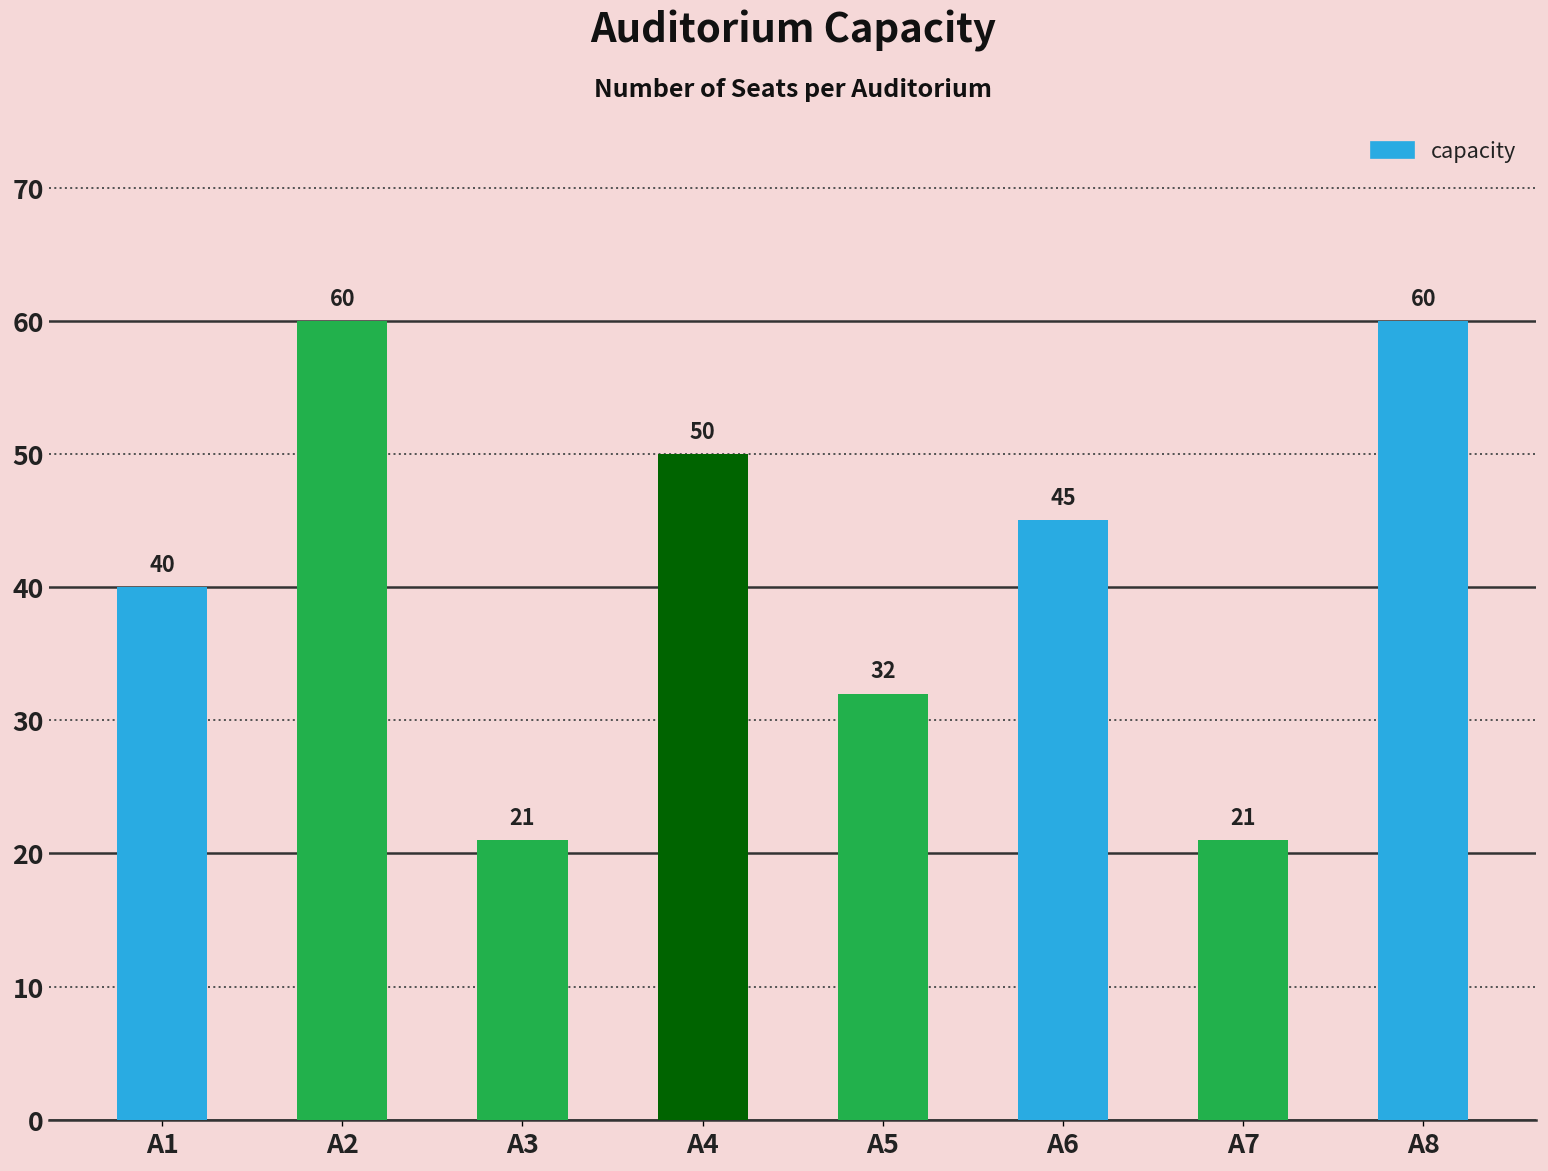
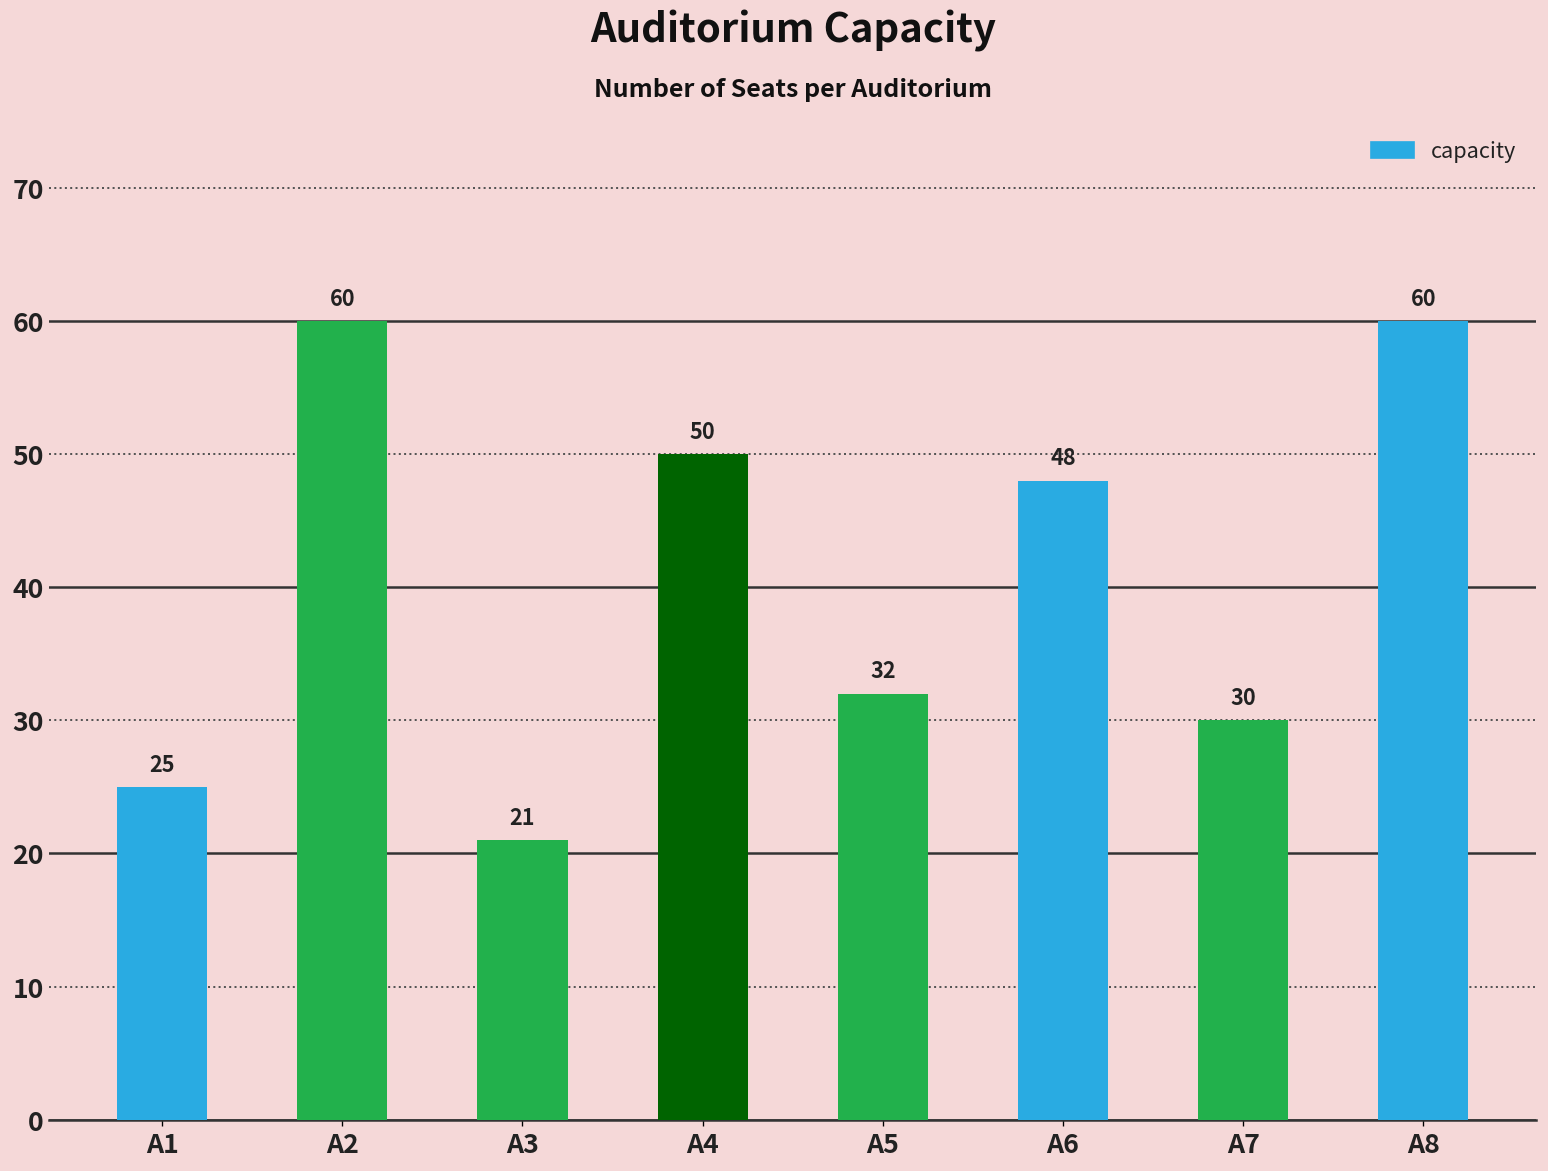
A1: 40 -> 25
A6: 45 -> 48
A7: 21 -> 30
